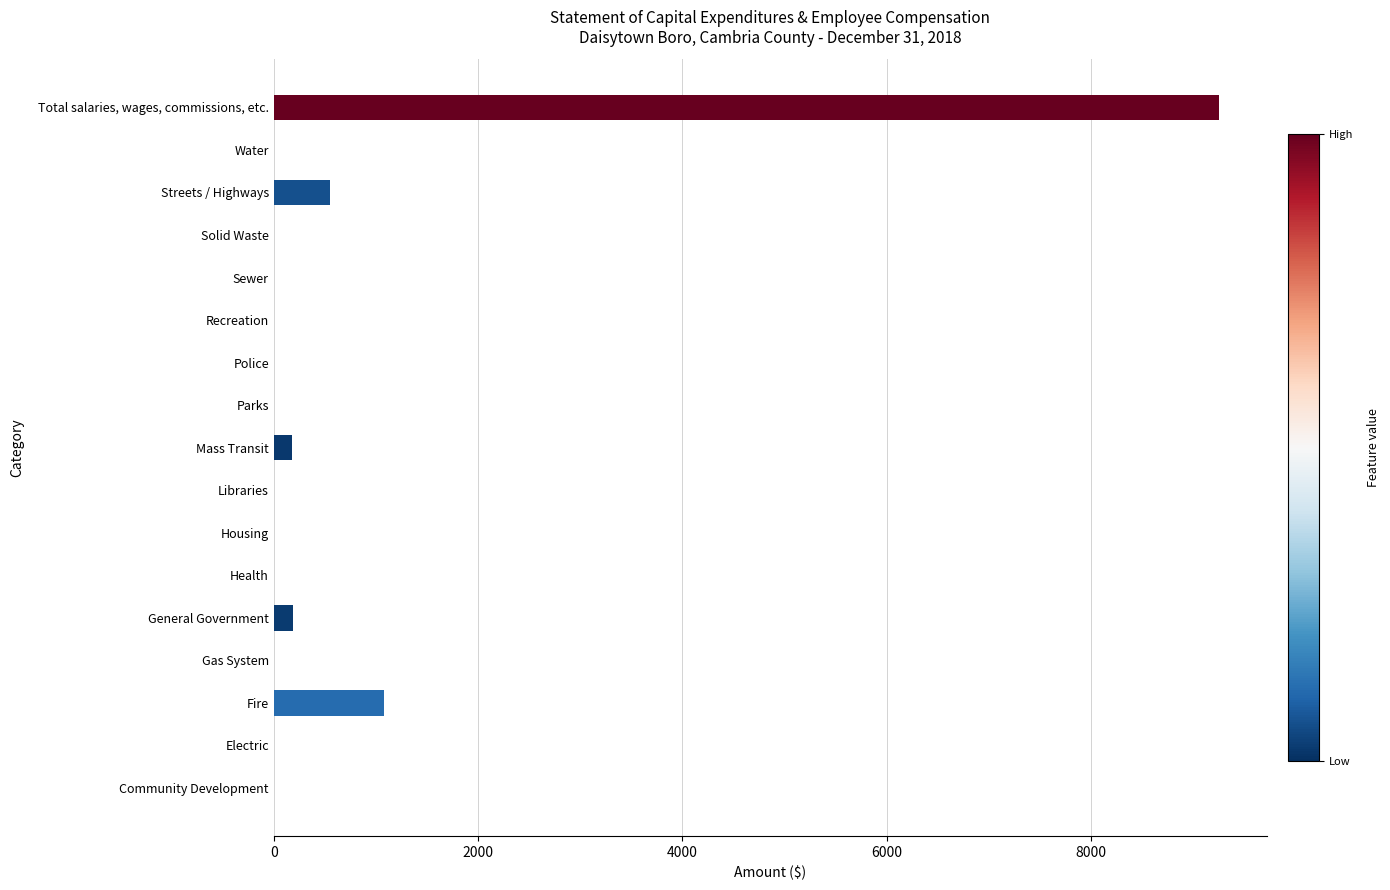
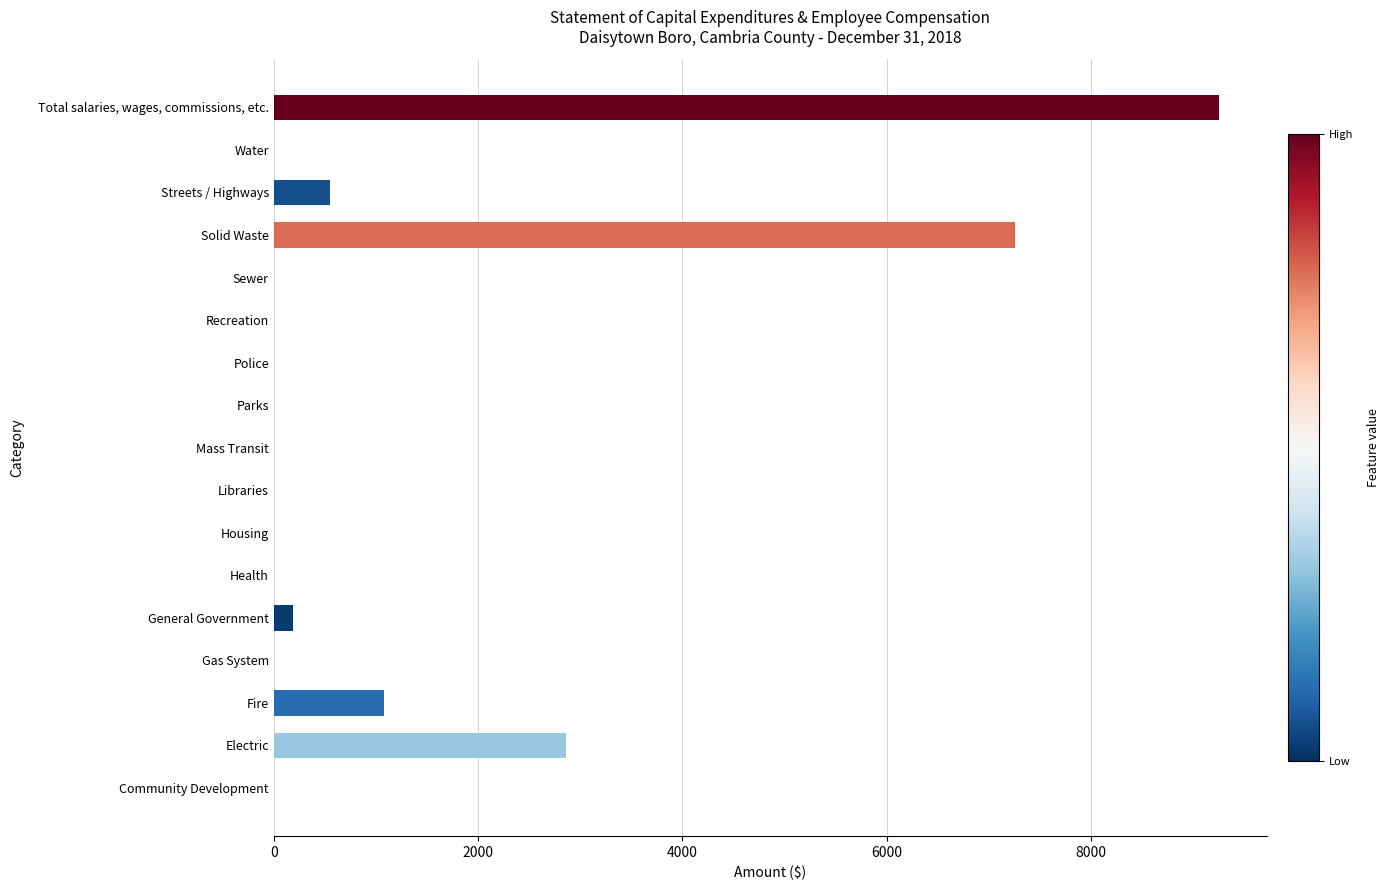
Solid Waste: 0 -> 7260
Mass Transit: 180 -> 0
Electric: 0 -> 2870
